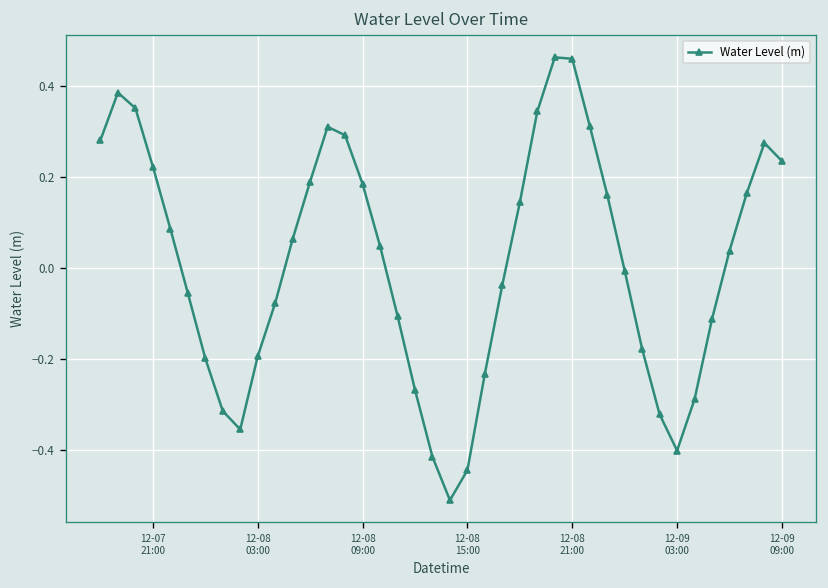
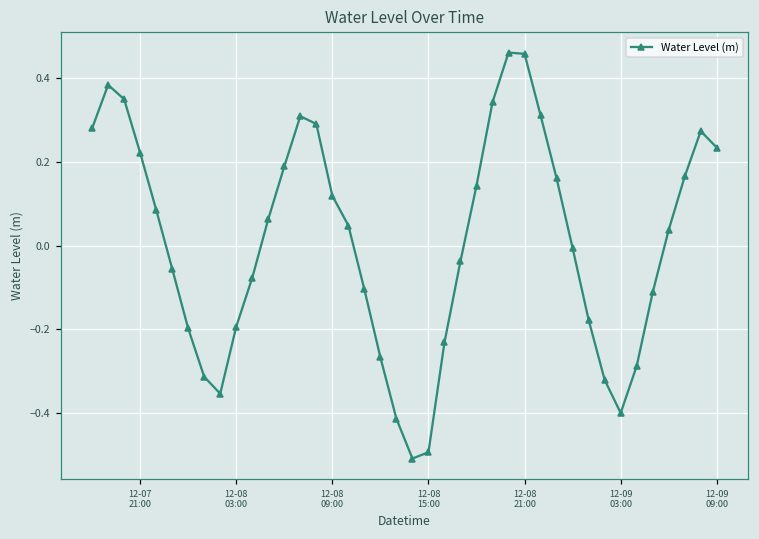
12-08 09:00: 0.18 -> 0.12
12-08 15:00: -0.44 -> -0.49
